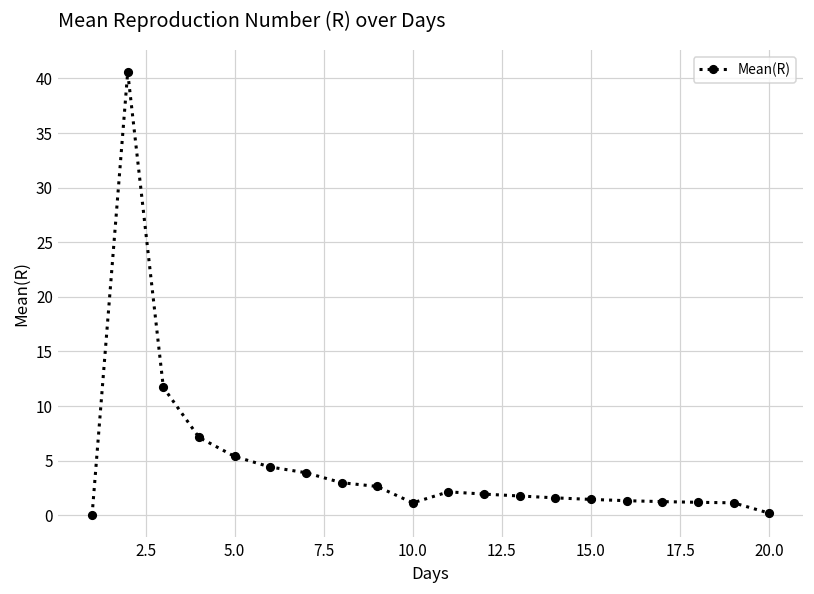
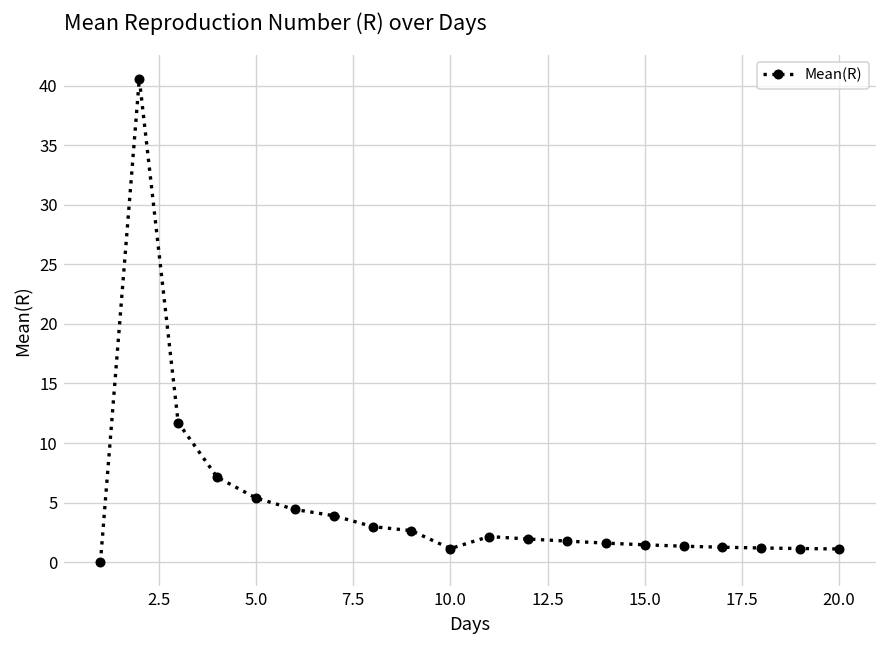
20.0: 0 -> 1
